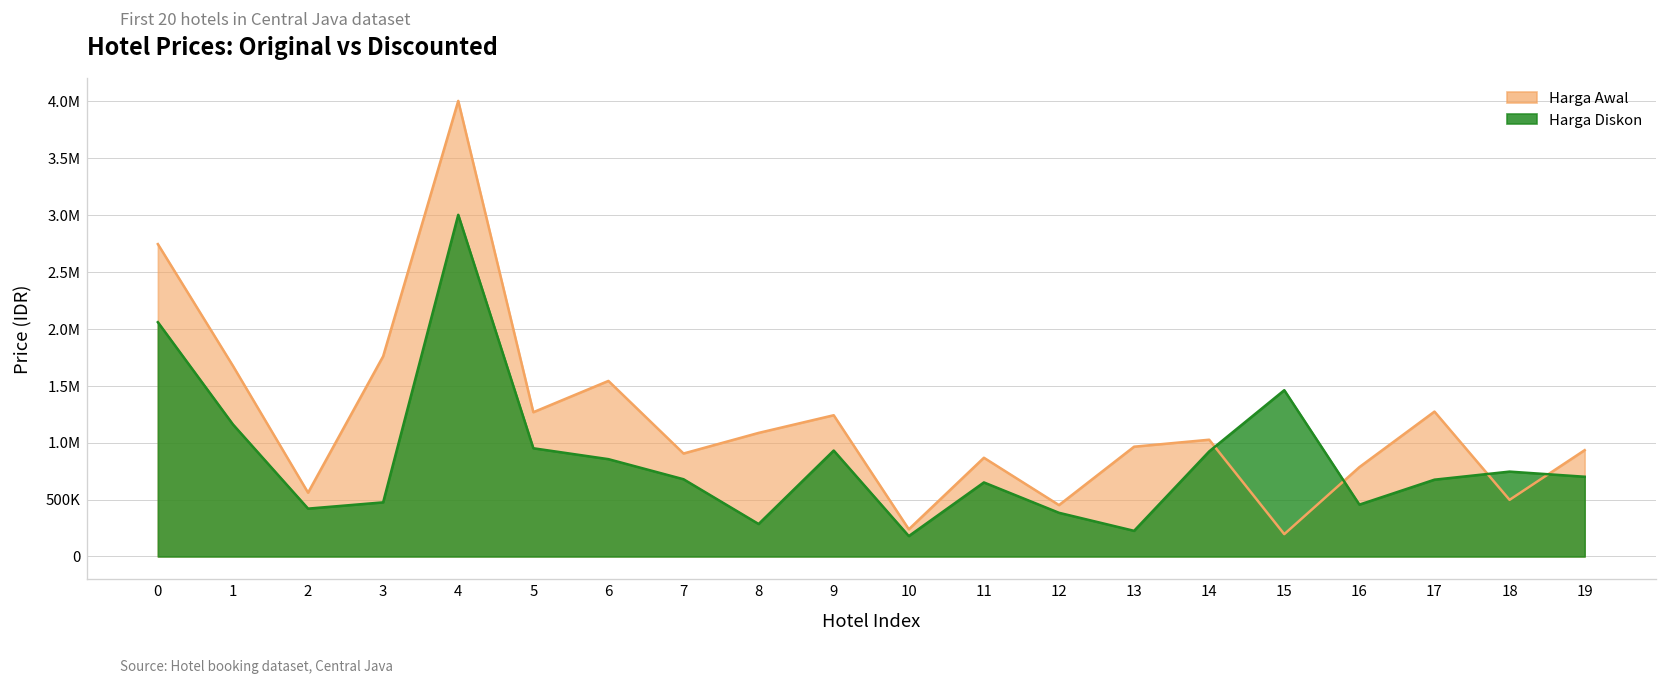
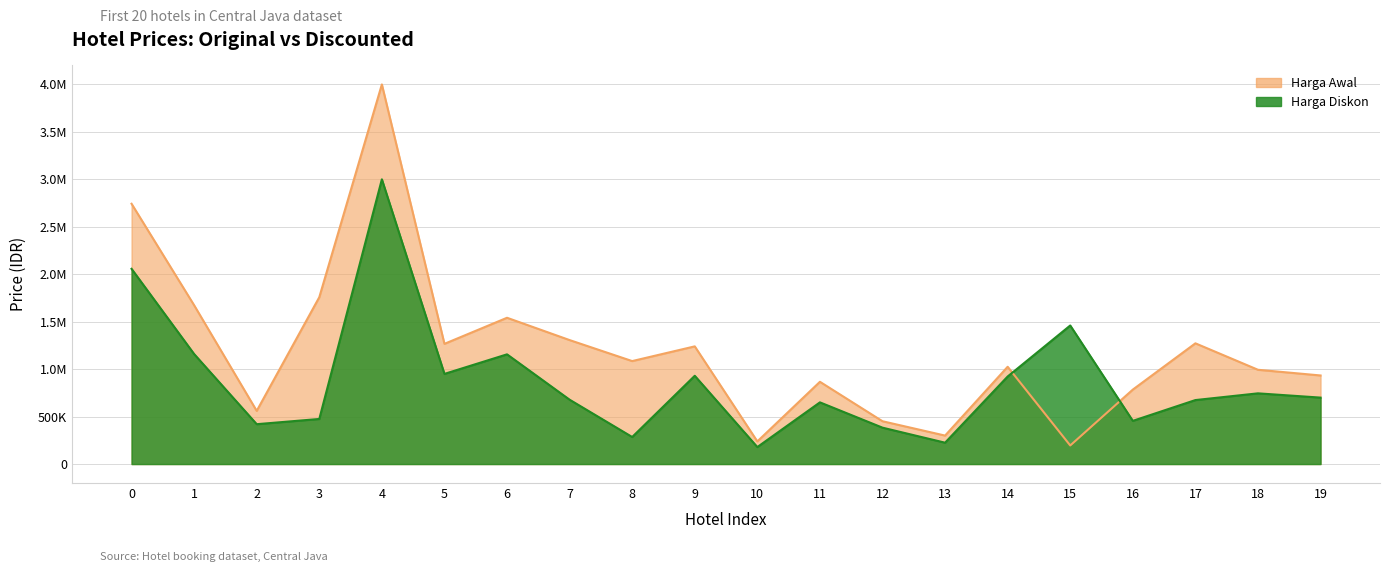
Harga Diskon, 6: 900000 -> 1200000
Harga Awal, 7: 900000 -> 1300000
Harga Awal, 13: 1000000 -> 300000
Harga Awal, 18: 500000 -> 1000000
